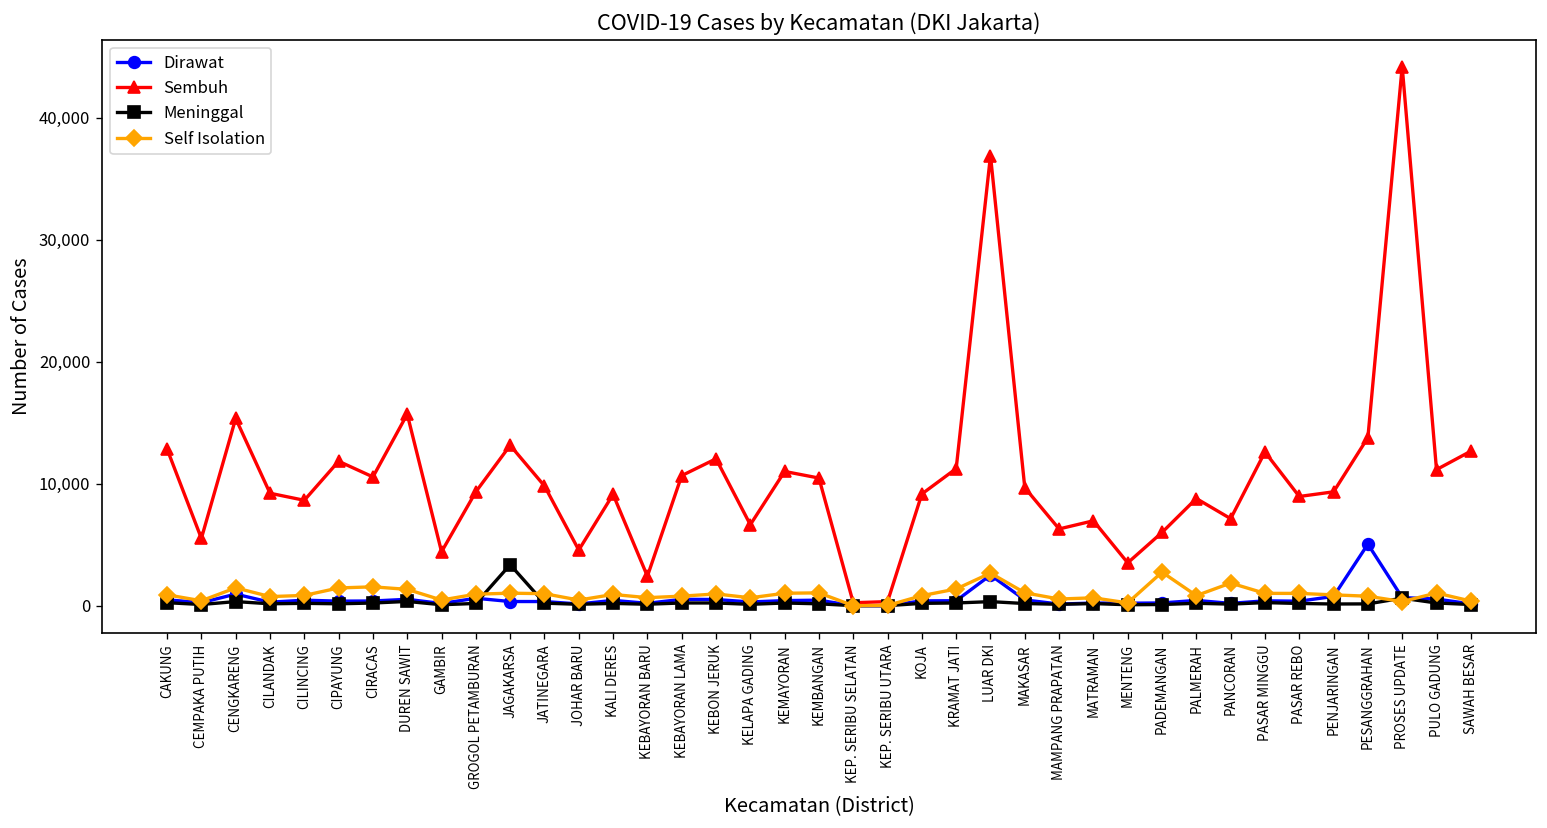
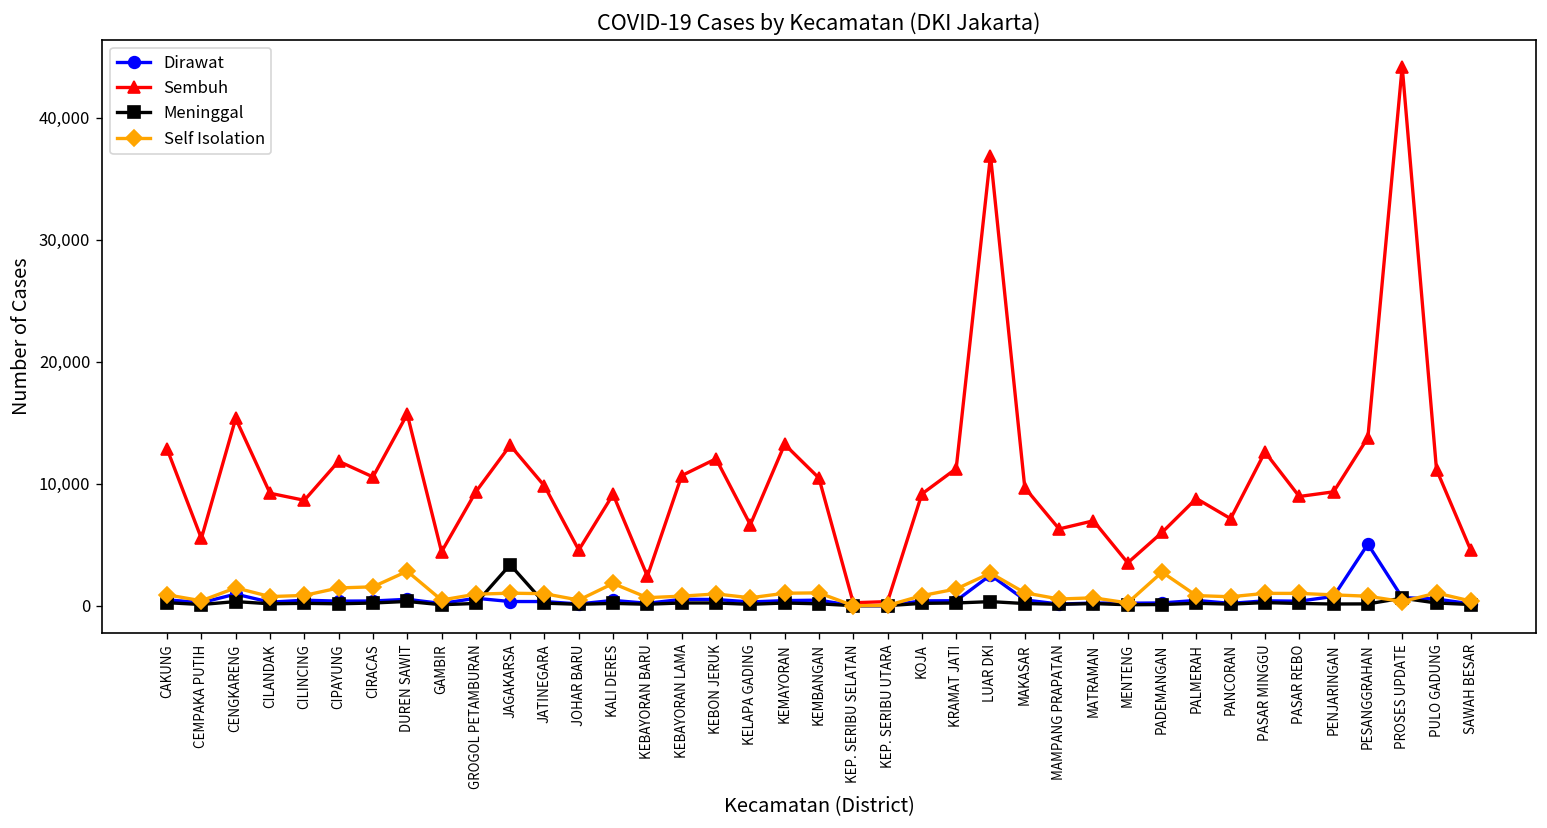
Self Isolation, DUREN SAWIT: 1,300 -> 2,800
Self Isolation, KALI DERES: 900 -> 1,800
Sembuh, KEMAYORAN: 11,000 -> 13,200
Self Isolation, PANCORAN: 1,900 -> 700
Sembuh, SAWAH BESAR: 12,700 -> 4,500
